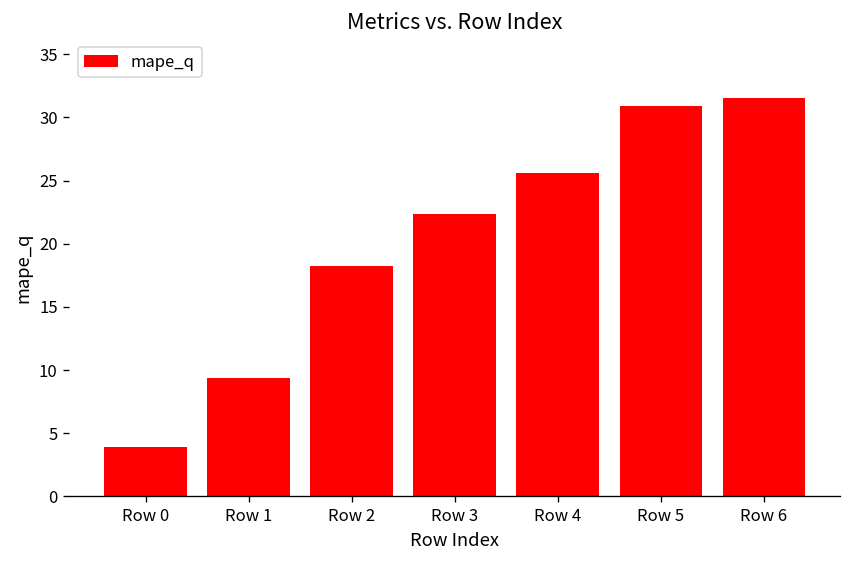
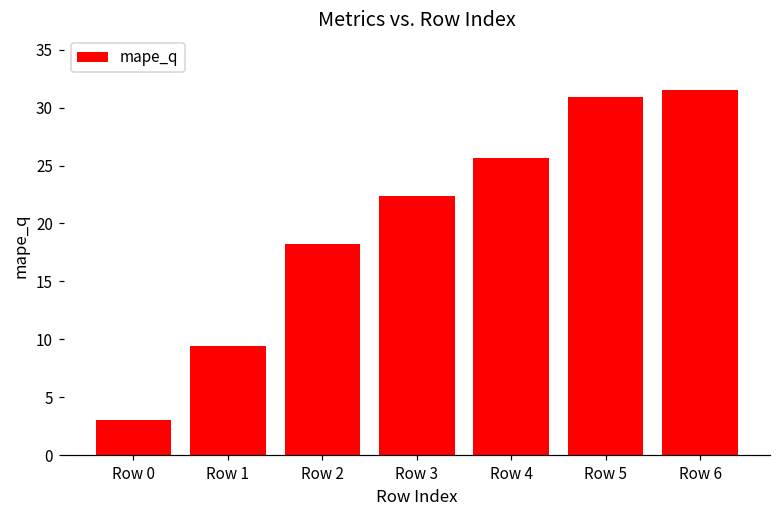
Row 0: 3.9 -> 3.0
